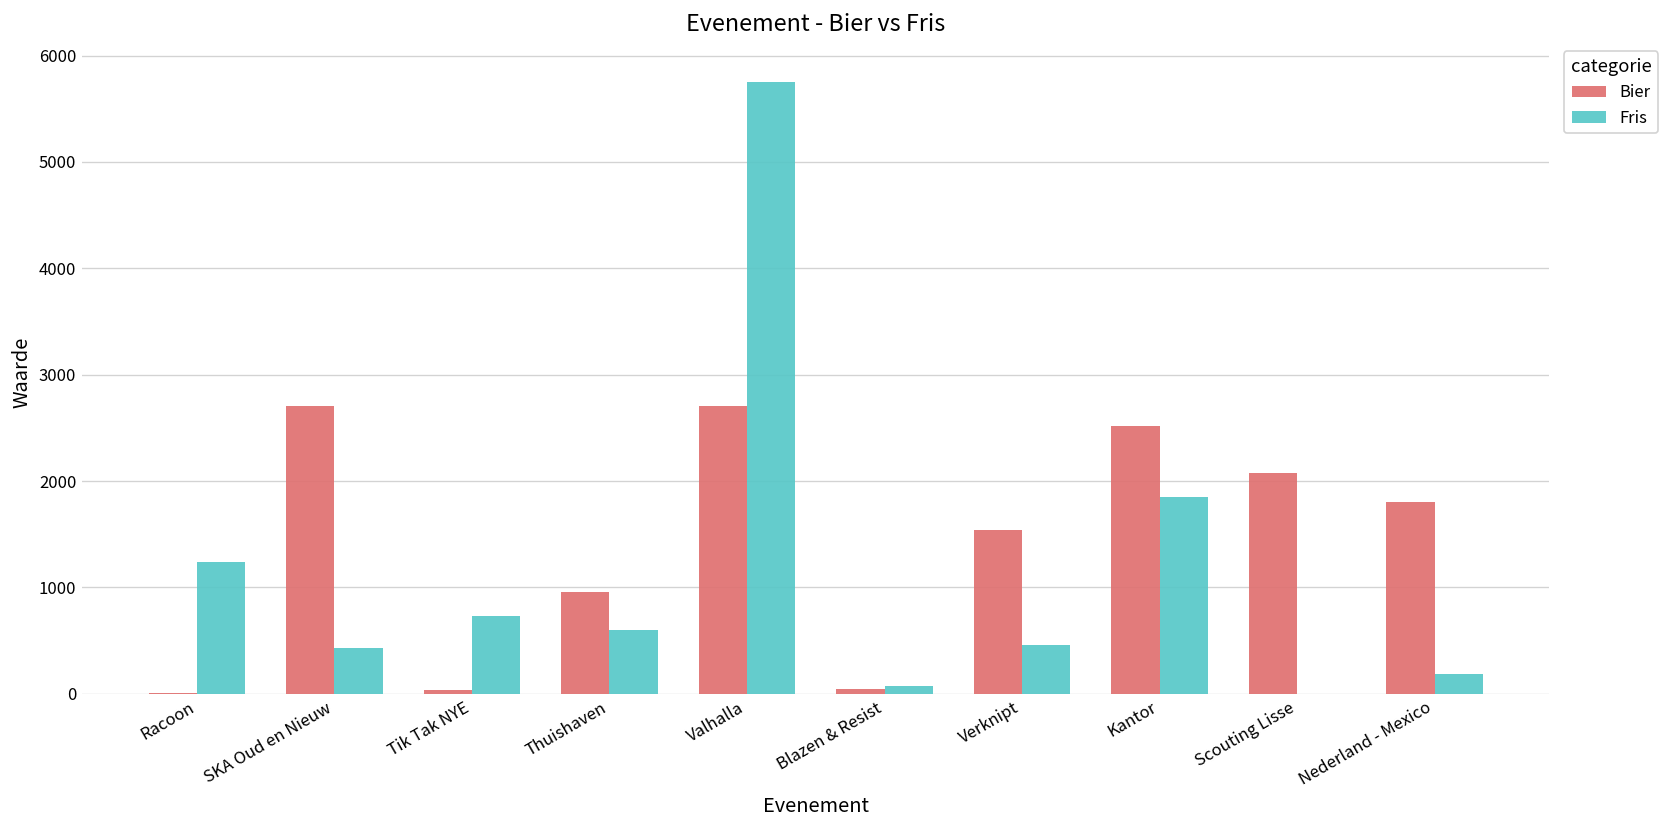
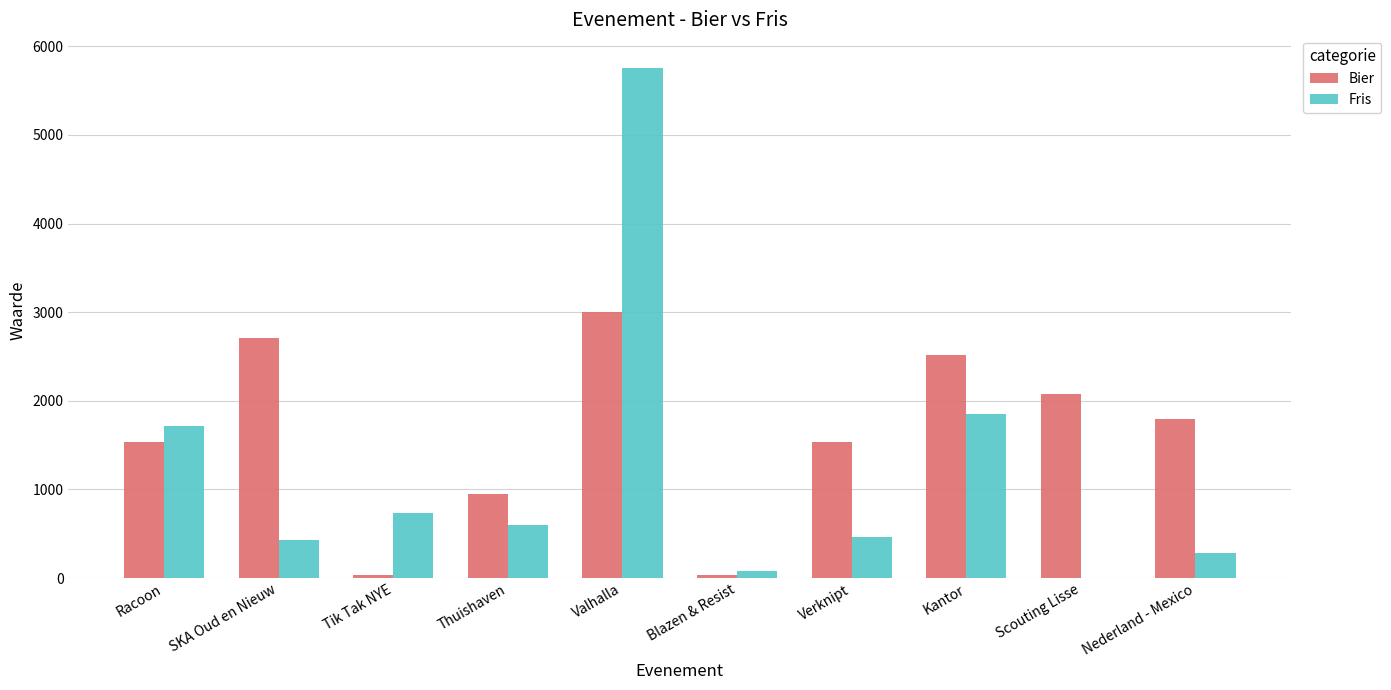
Bier, Racoon: 0 -> 1500
Fris, Racoon: 1200 -> 1700
Bier, Valhalla: 2700 -> 3000
Fris, Nederland - Mexico: 200 -> 300
